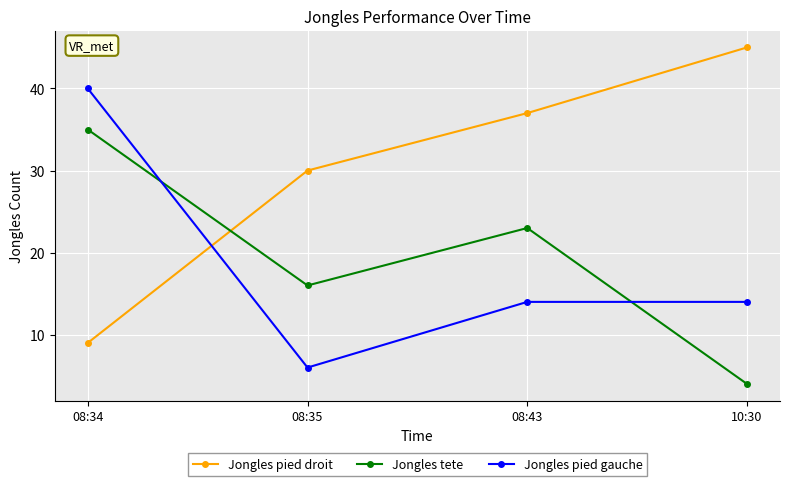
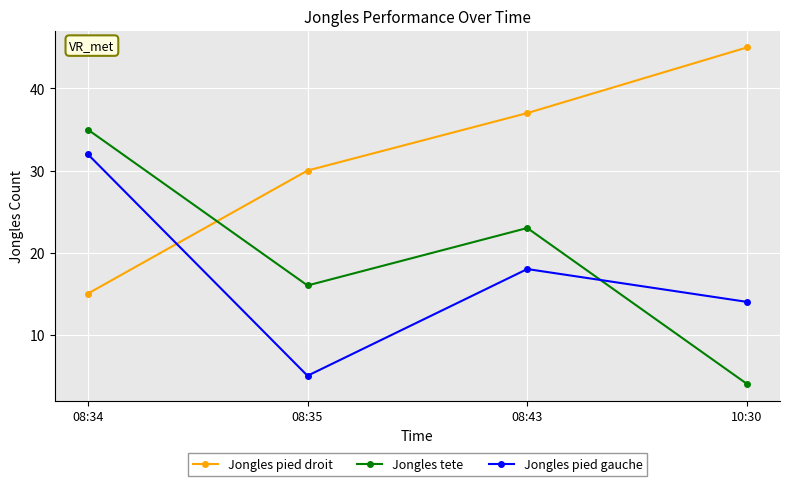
Jongles pied droit, 08:34: 9 -> 15
Jongles pied gauche, 08:34: 40 -> 32
Jongles pied gauche, 08:35: 6 -> 5
Jongles pied gauche, 08:43: 14 -> 18
